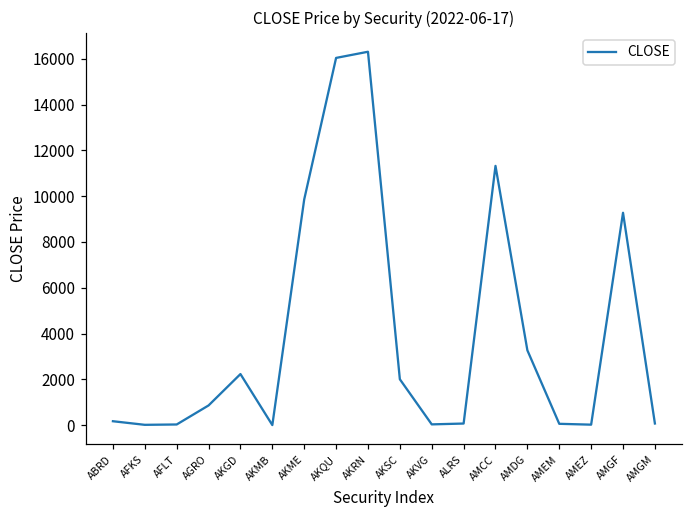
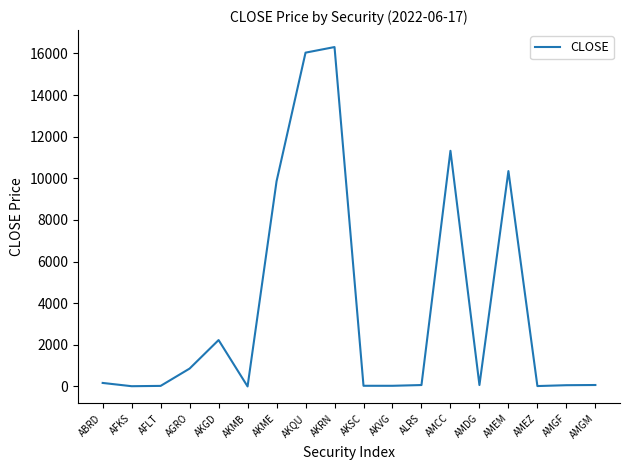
AKSC: 2000 -> 0
AMDG: 3300 -> 100
AMEM: 100 -> 10300
AMGF: 9300 -> 100
